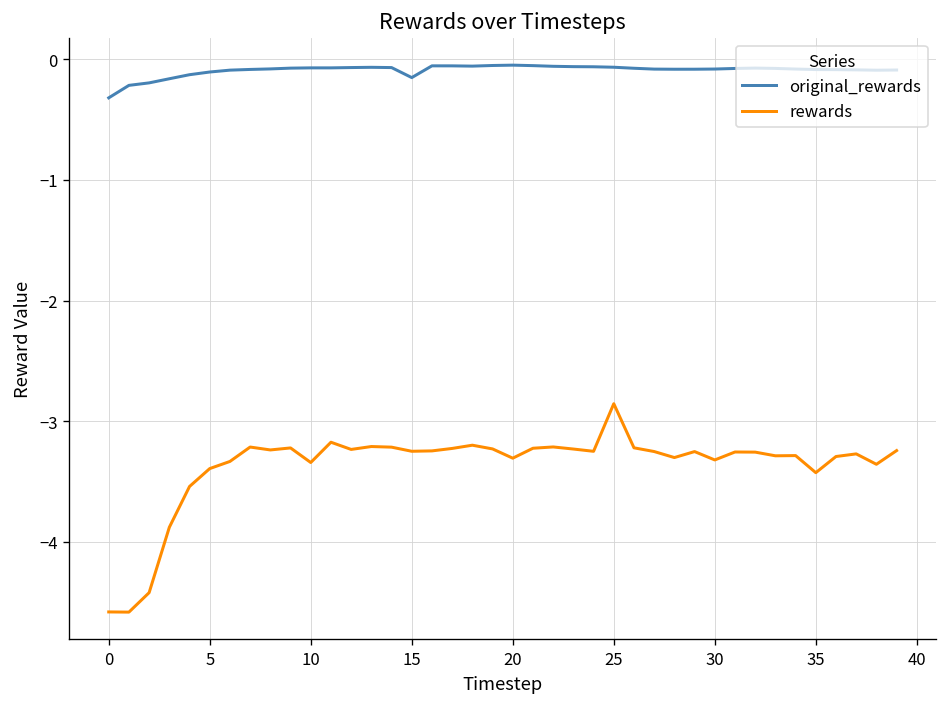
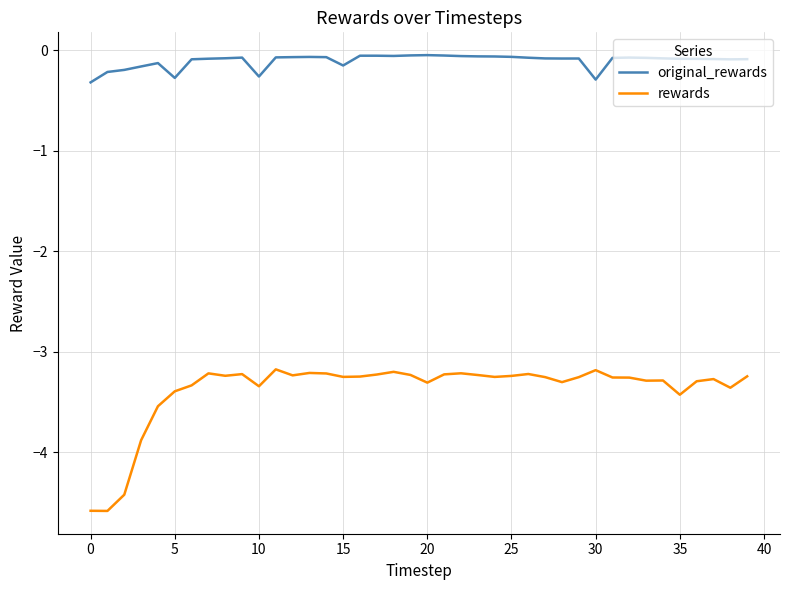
original_rewards, 5: -0.11 -> -0.28
original_rewards, 10: -0.07 -> -0.26
rewards, 25: -2.85 -> -3.24
original_rewards, 30: -0.08 -> -0.29
rewards, 30: -3.32 -> -3.18
